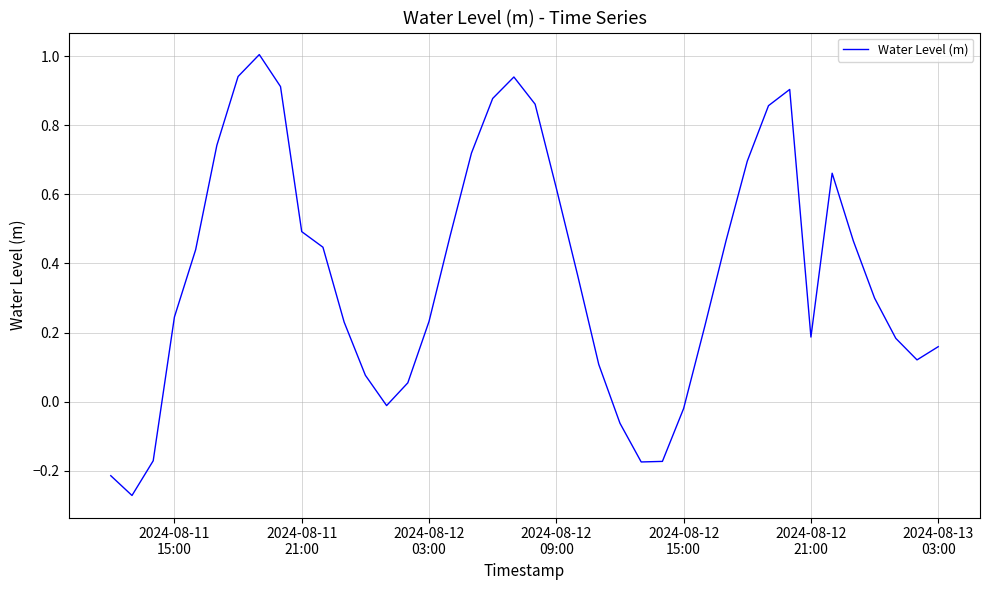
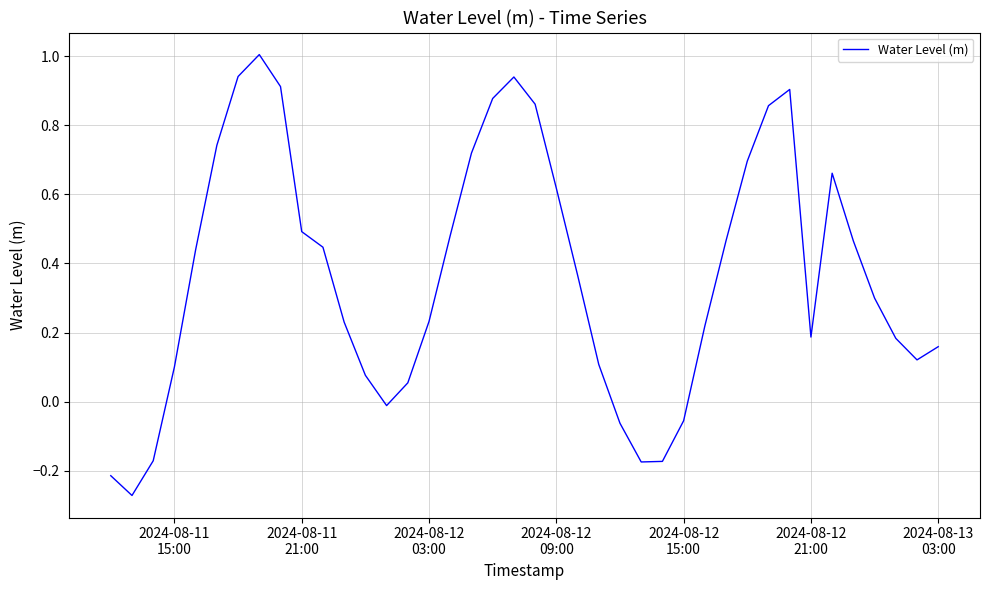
2024-08-11 15:00: 0.25 -> 0.10
2024-08-12 15:00: -0.02 -> -0.06
